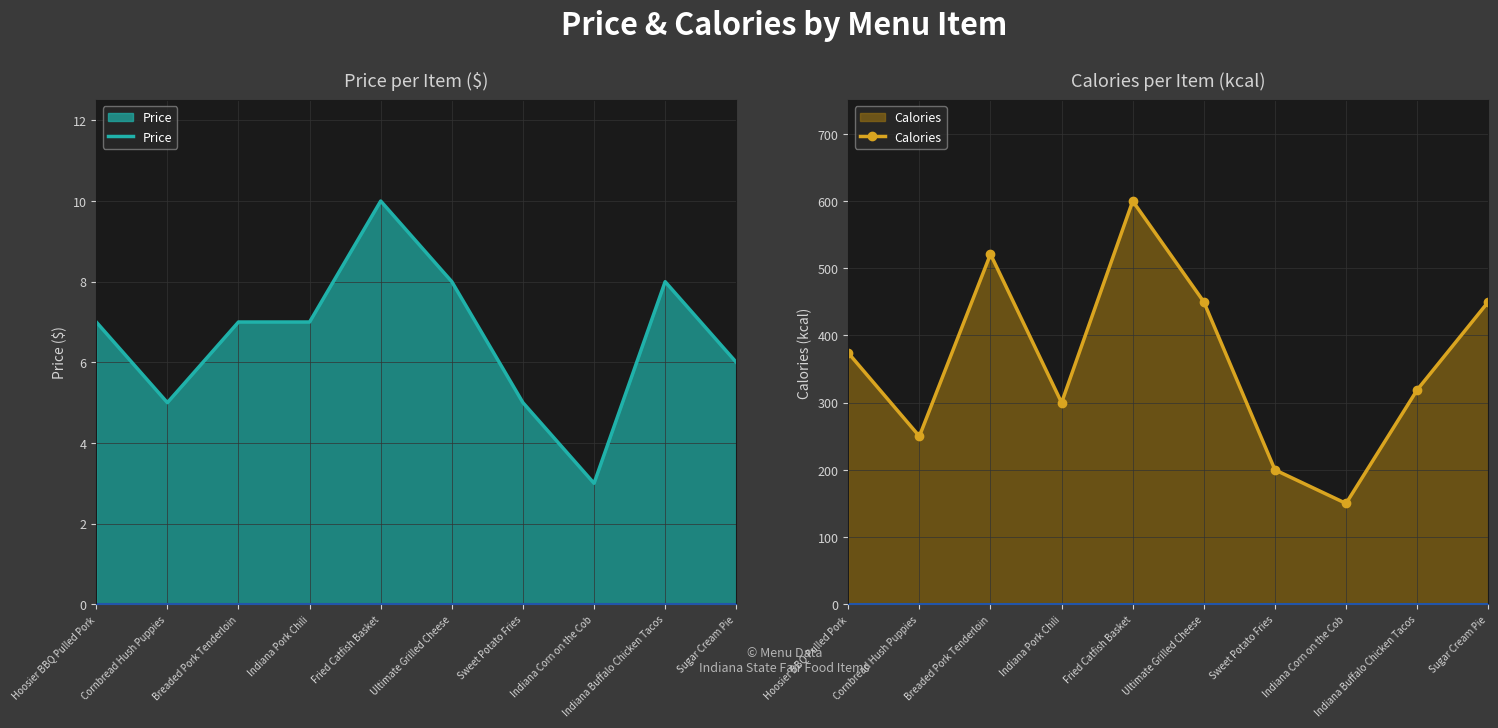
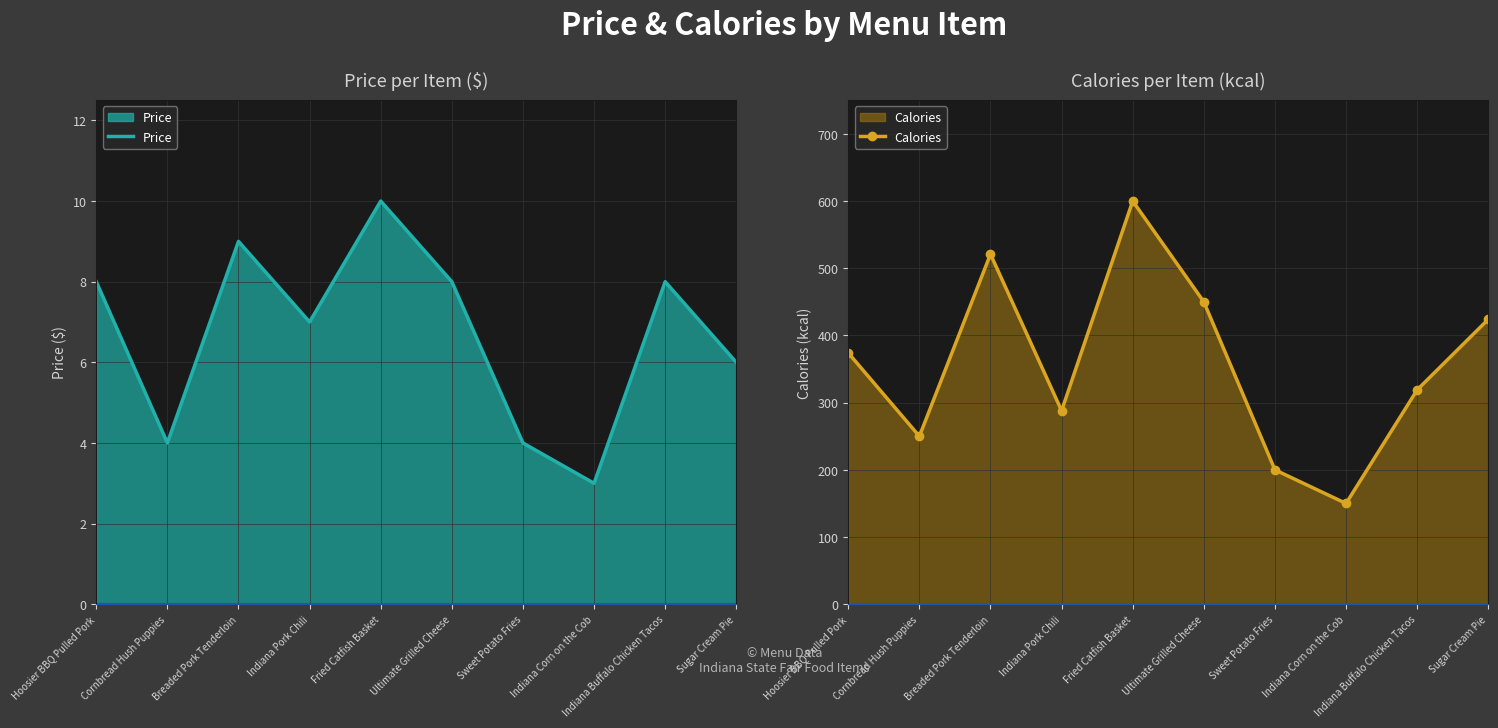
Price per Item ($), Hoosier BBQ Pulled Pork: 7 -> 8
Price per Item ($), Cornbread Hush Puppies: 5 -> 4
Price per Item ($), Breaded Pork Tenderloin: 7 -> 9
Price per Item ($), Sweet Potato Fries: 5 -> 4
Calories per Item (kcal), Indiana Pork Chili: 300 -> 290
Calories per Item (kcal), Sugar Cream Pie: 450 -> 420
